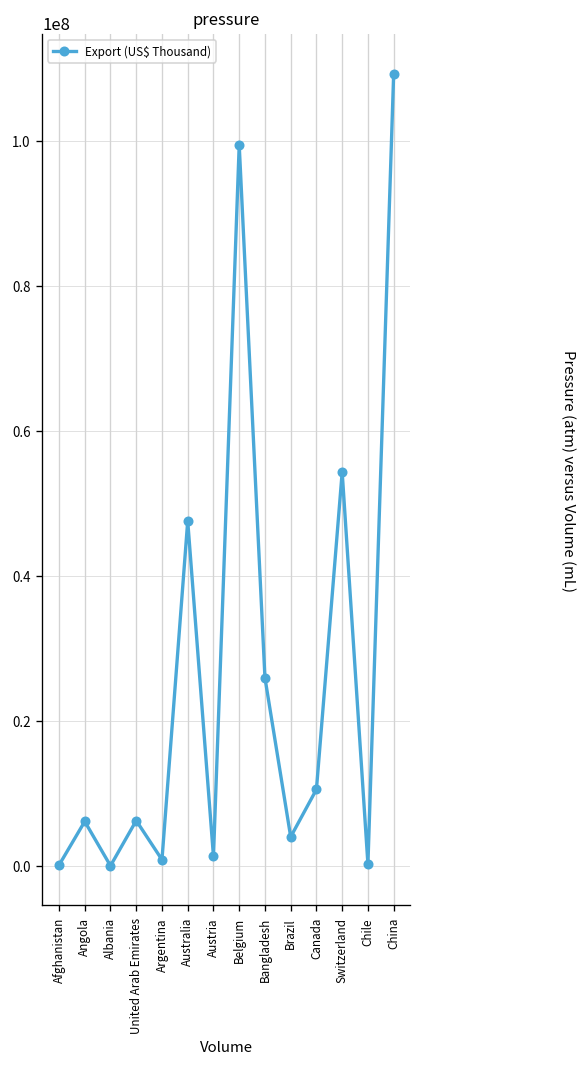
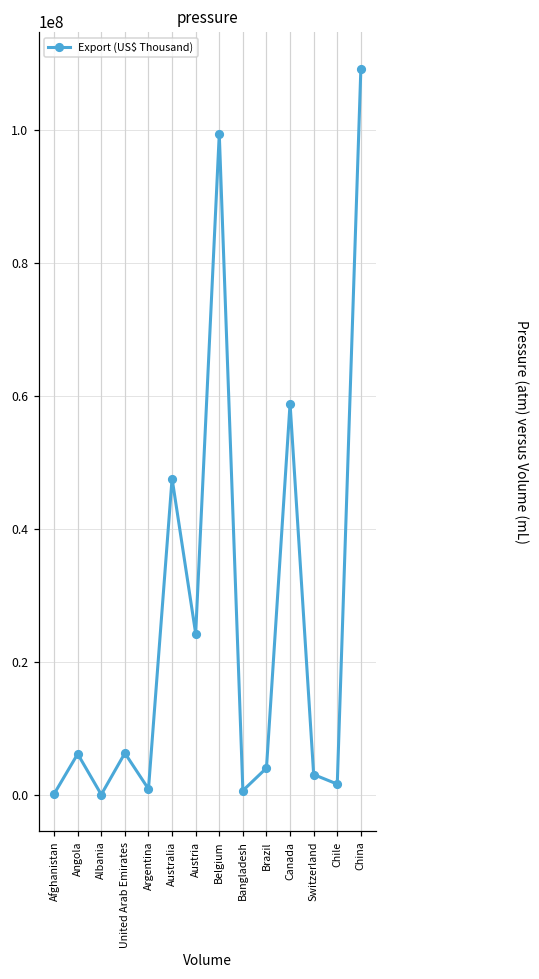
Austria: 1000000 -> 24000000
Bangladesh: 26000000 -> 1000000
Canada: 11000000 -> 59000000
Switzerland: 54000000 -> 3000000
Chile: 0 -> 2000000
